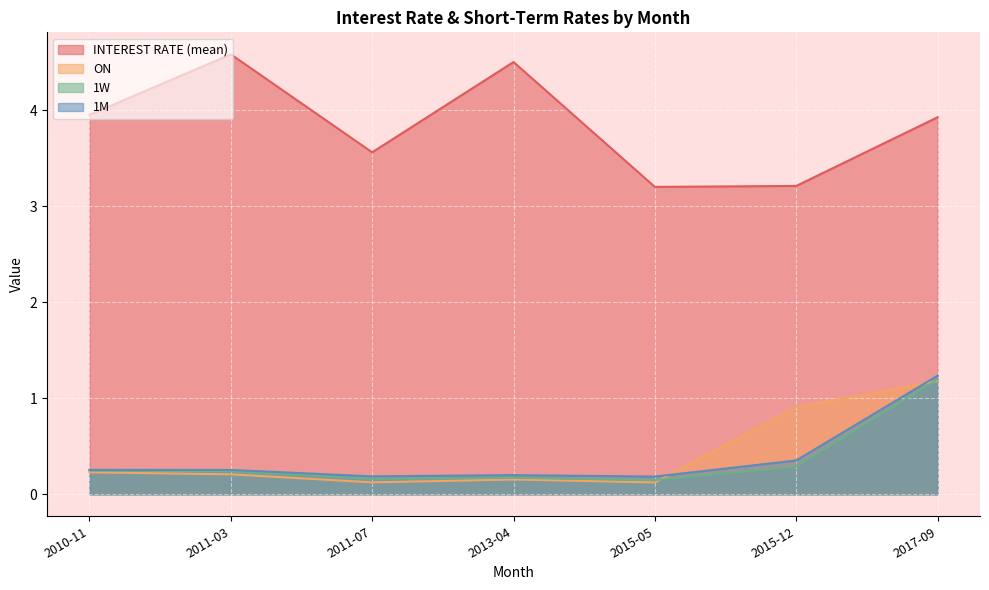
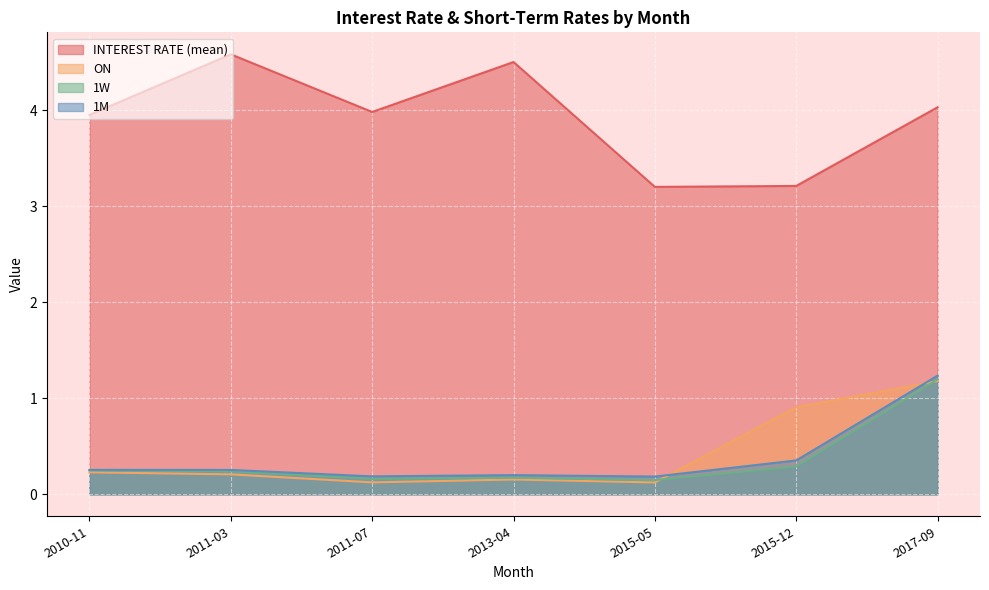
INTEREST RATE (mean), 2011-07: 3.6 -> 4.0
INTEREST RATE (mean), 2017-09: 3.9 -> 4.0
